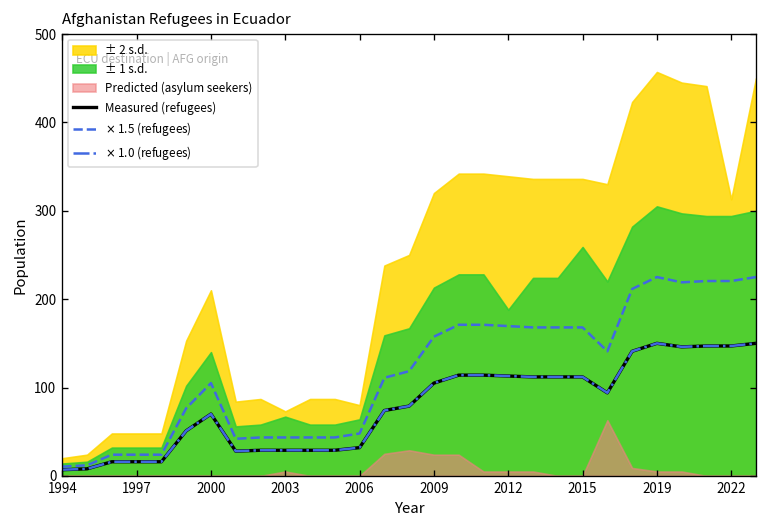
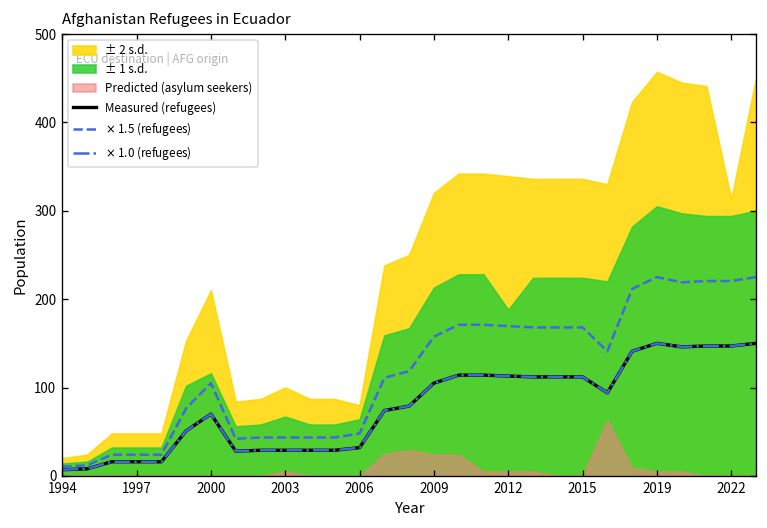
± 1 s.d., 2000: 140 -> 120
± 2 s.d., 2003: 70 -> 100
± 1 s.d., 2015: 260 -> 220
